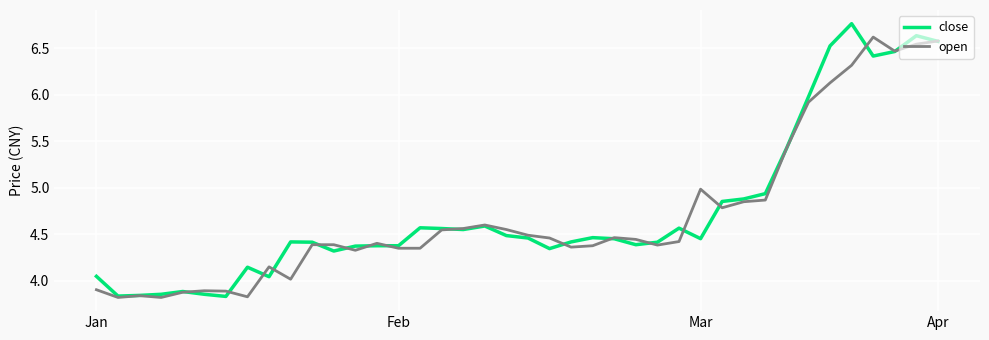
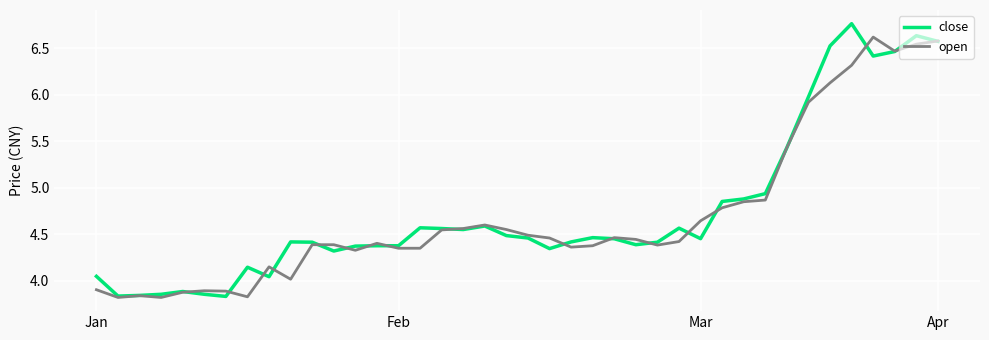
open, Mar: 5.0 -> 4.6
